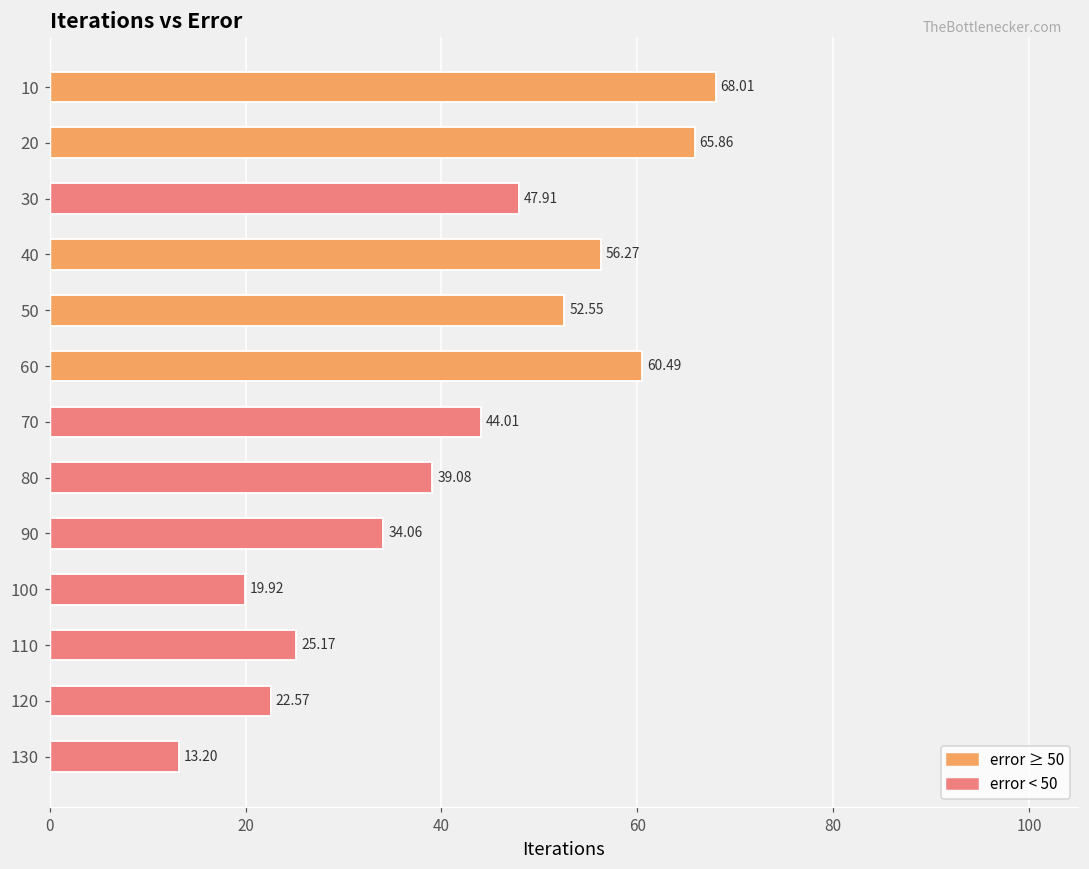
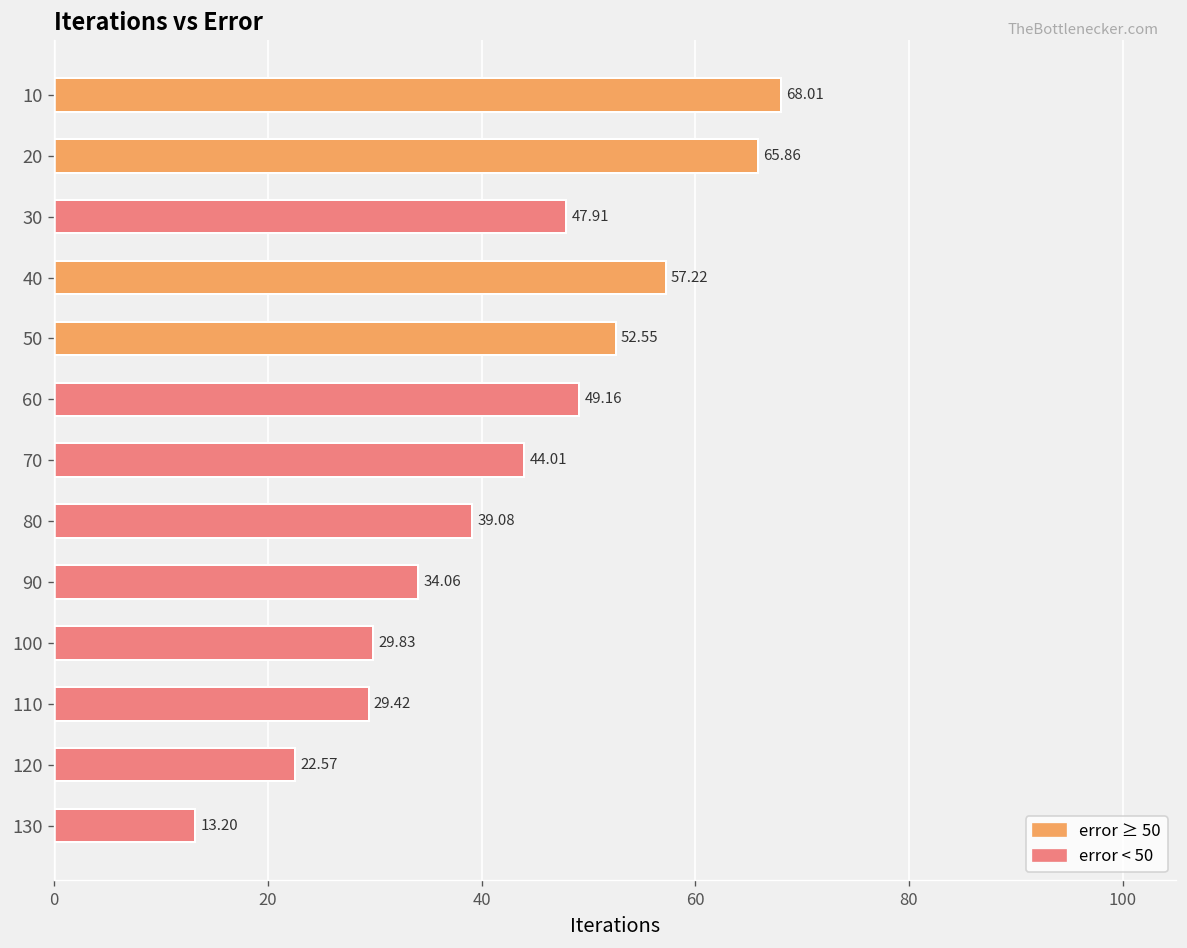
40: 56.27 -> 57.22
60: 60.49 -> 49.16
100: 19.92 -> 29.83
110: 25.17 -> 29.42
